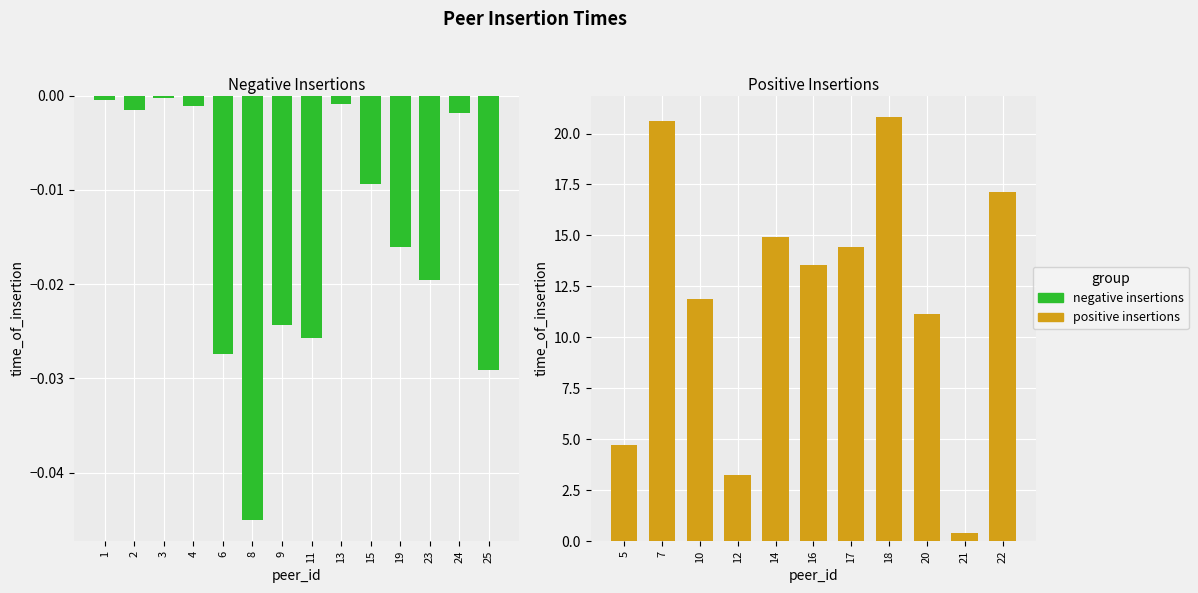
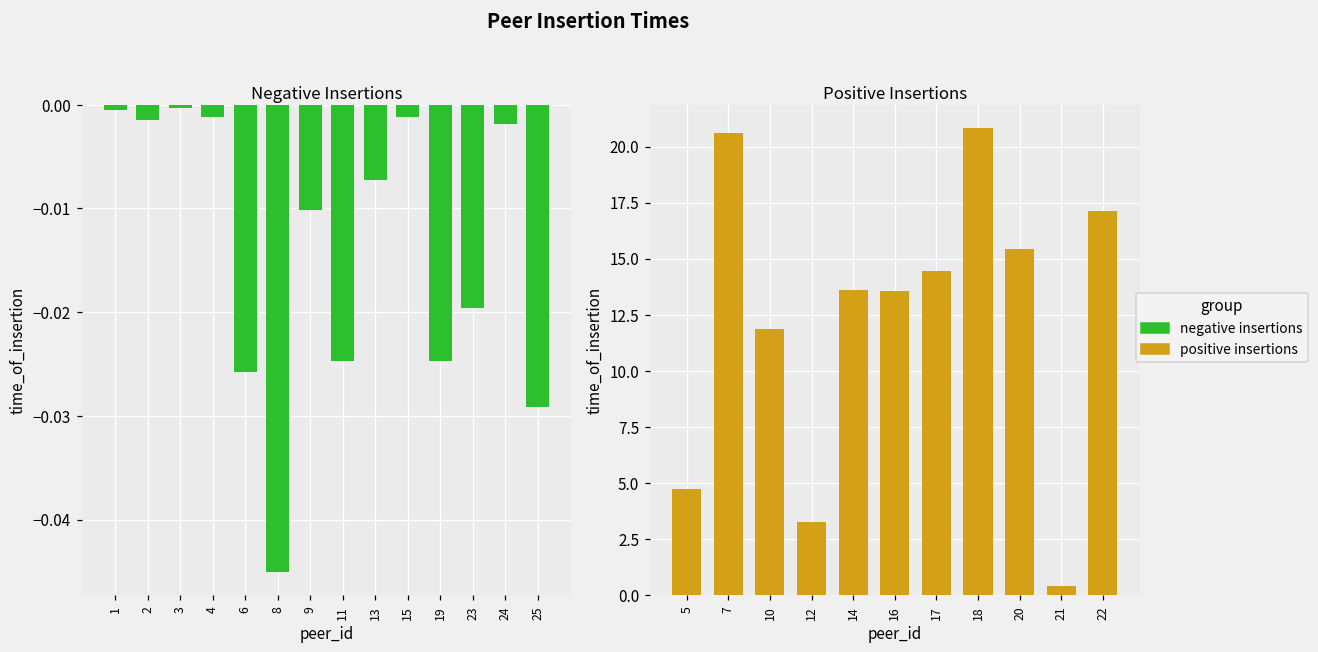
Negative Insertions, 6: -0.027 -> -0.026
Negative Insertions, 9: -0.024 -> -0.010
Negative Insertions, 11: -0.026 -> -0.025
Negative Insertions, 13: -0.001 -> -0.007
Negative Insertions, 15: -0.009 -> -0.001
Negative Insertions, 19: -0.016 -> -0.025
Positive Insertions, 14: 14.9 -> 13.6
Positive Insertions, 20: 11.2 -> 15.4
